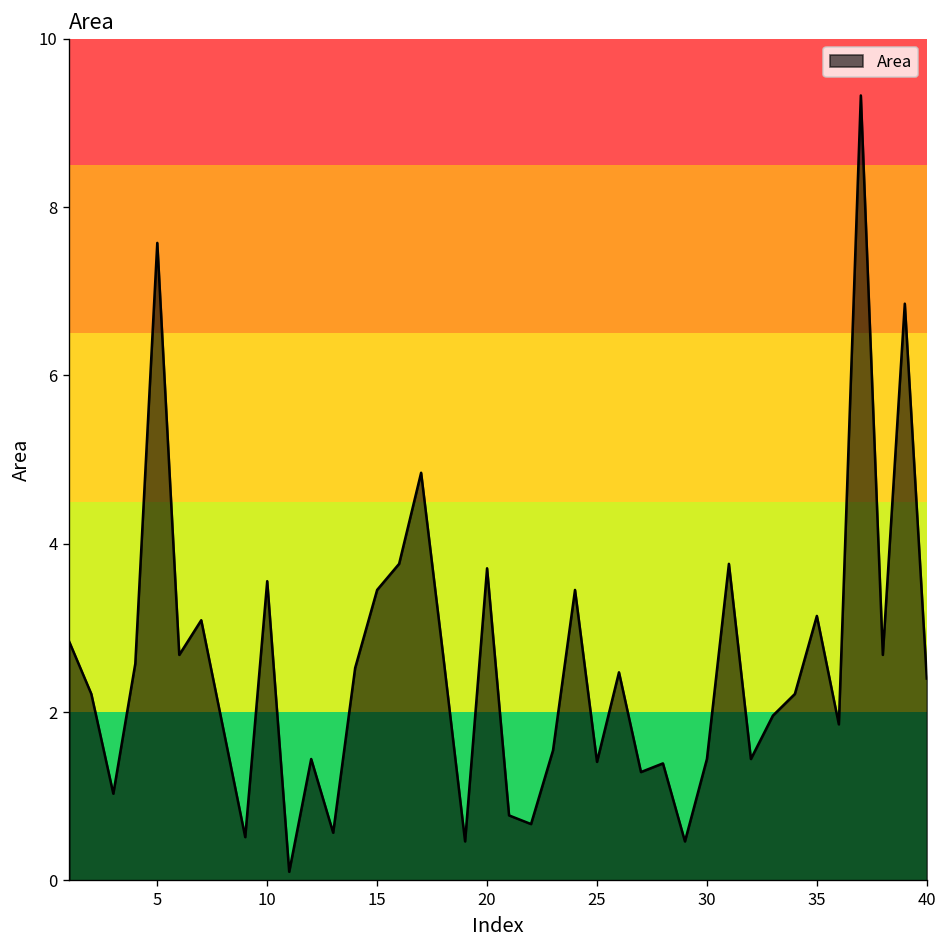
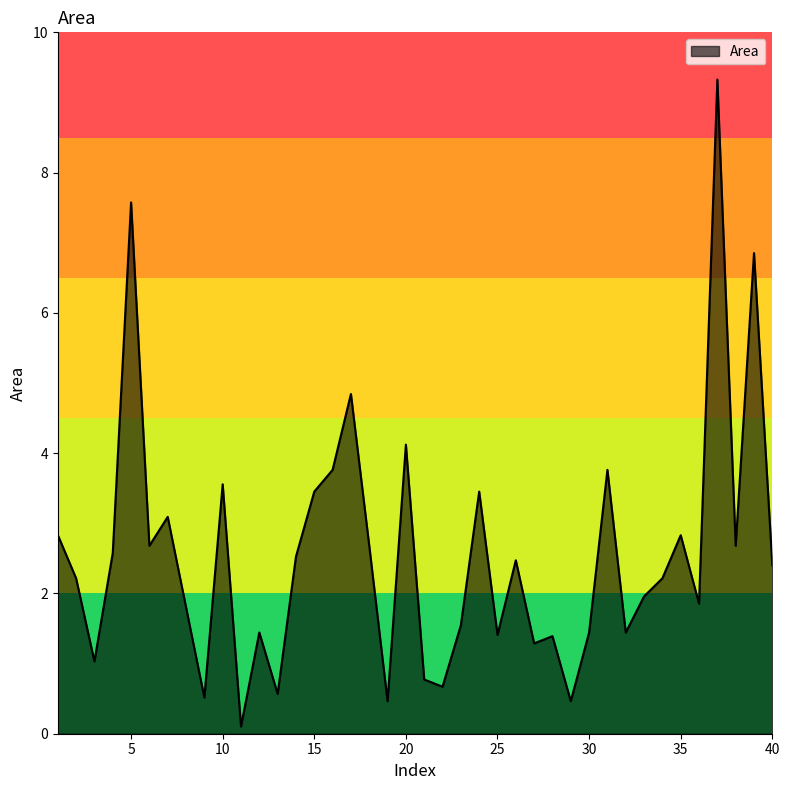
20: 3.7 -> 4.1
35: 3.1 -> 2.8
